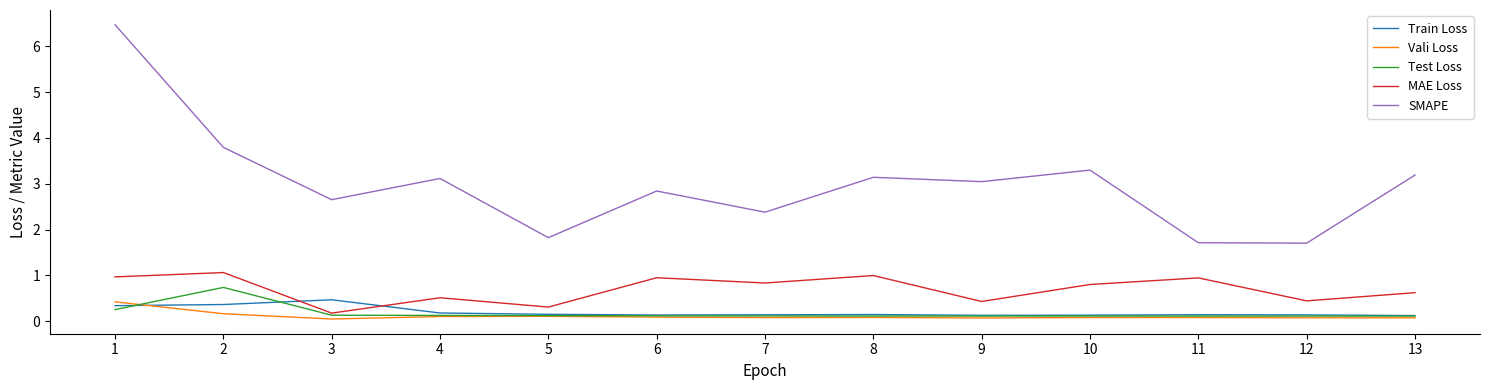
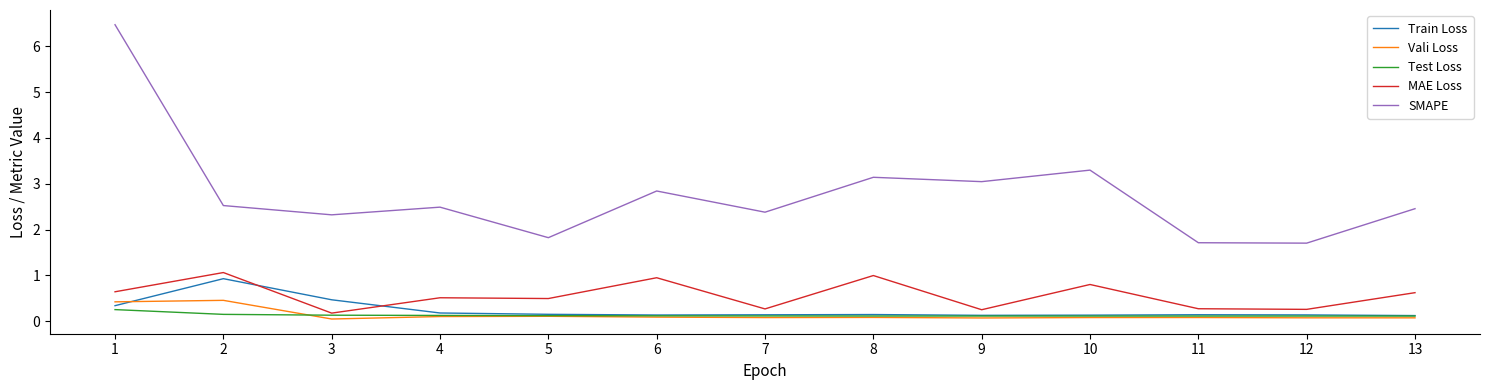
MAE Loss, 1: 1.0 -> 0.6
Train Loss, 2: 0.4 -> 0.9
Vali Loss, 2: 0.2 -> 0.5
Test Loss, 2: 0.7 -> 0.1
SMAPE, 2: 3.8 -> 2.5
SMAPE, 3: 2.7 -> 2.3
SMAPE, 4: 3.1 -> 2.5
MAE Loss, 5: 0.3 -> 0.5
MAE Loss, 7: 0.8 -> 0.3
MAE Loss, 9: 0.4 -> 0.3
MAE Loss, 11: 0.9 -> 0.3
MAE Loss, 12: 0.4 -> 0.3
SMAPE, 13: 3.2 -> 2.5
